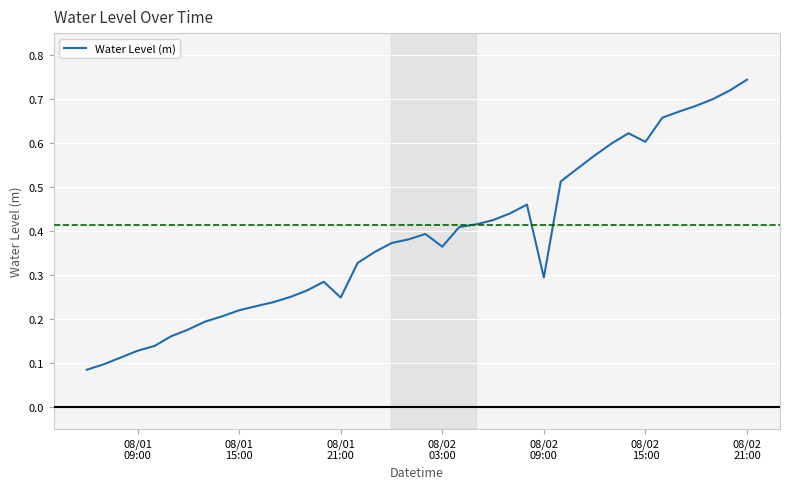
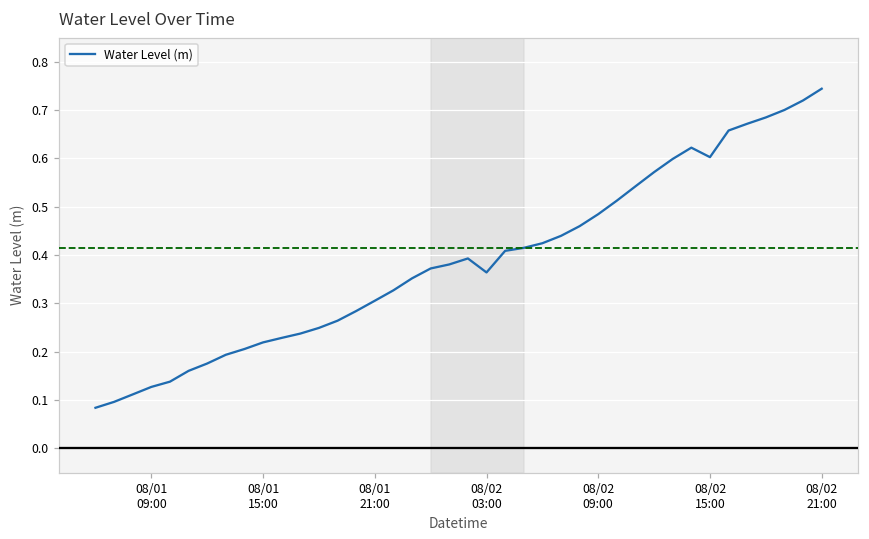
08/01 21:00: 0.25 -> 0.31
08/02 09:00: 0.29 -> 0.48
